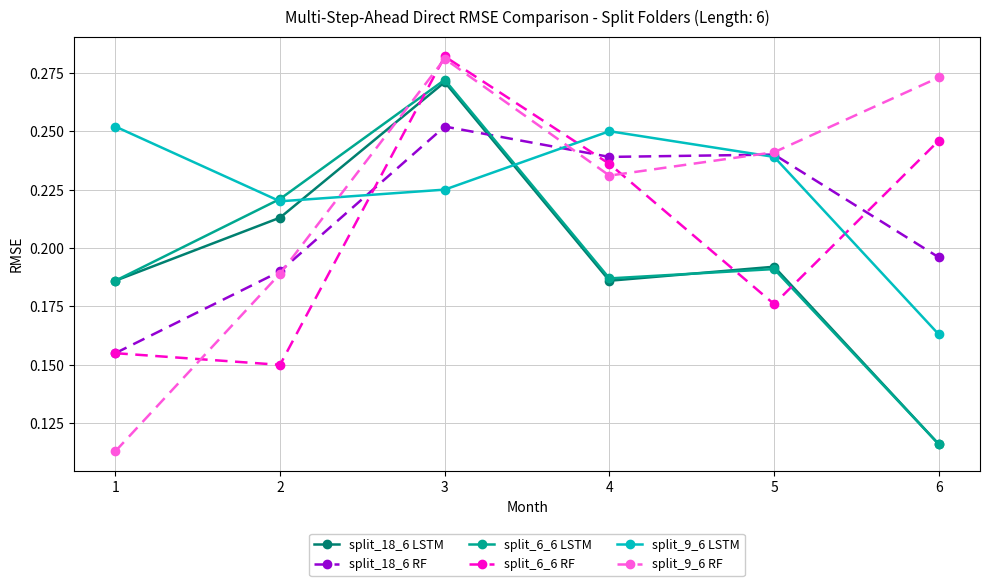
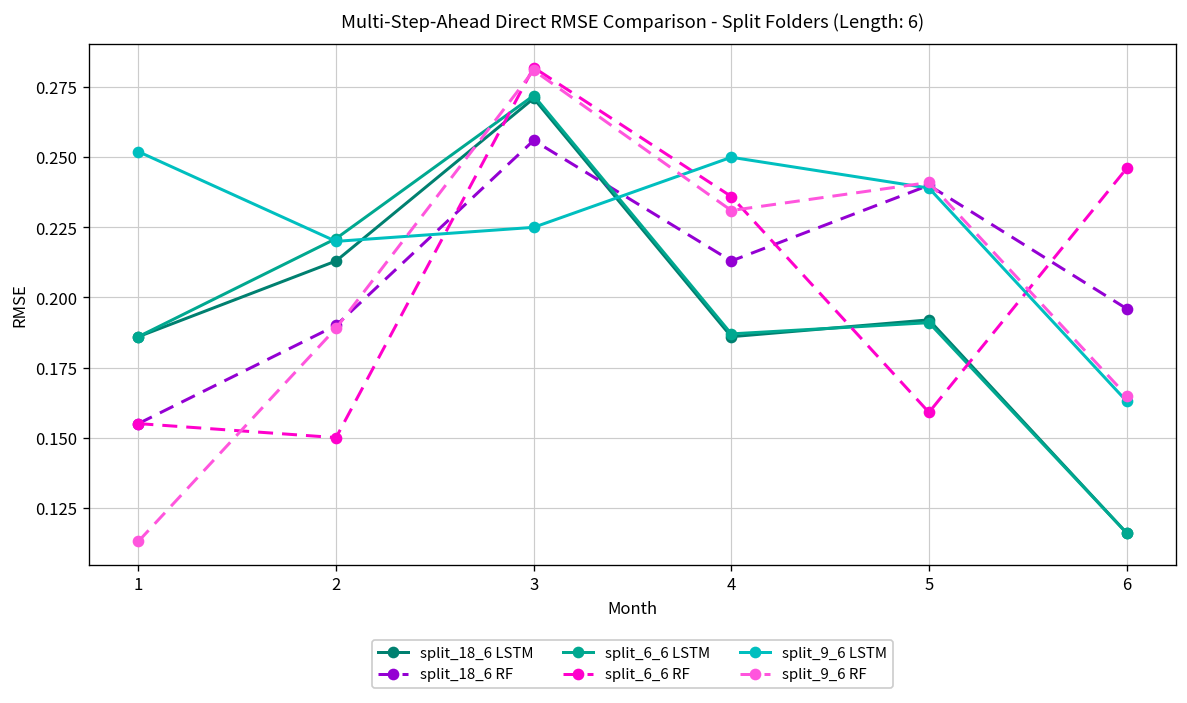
split_18_6 RF, 3: 0.252 -> 0.256
split_18_6 RF, 4: 0.239 -> 0.213
split_6_6 RF, 5: 0.176 -> 0.159
split_9_6 RF, 6: 0.273 -> 0.165
